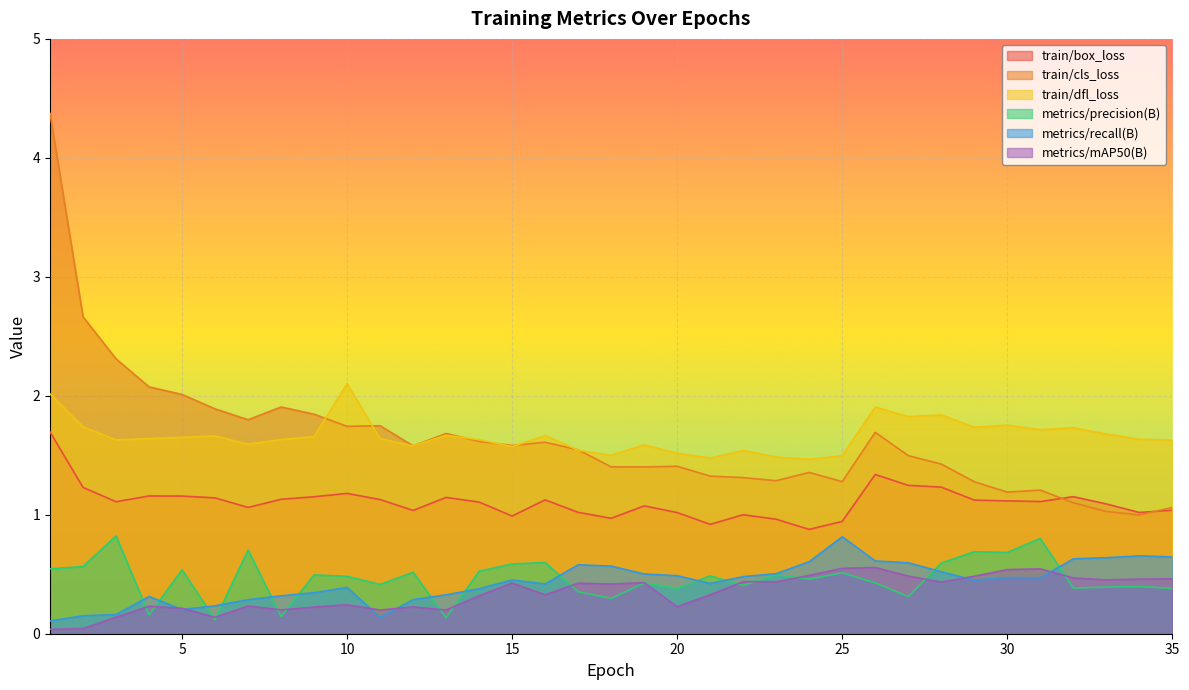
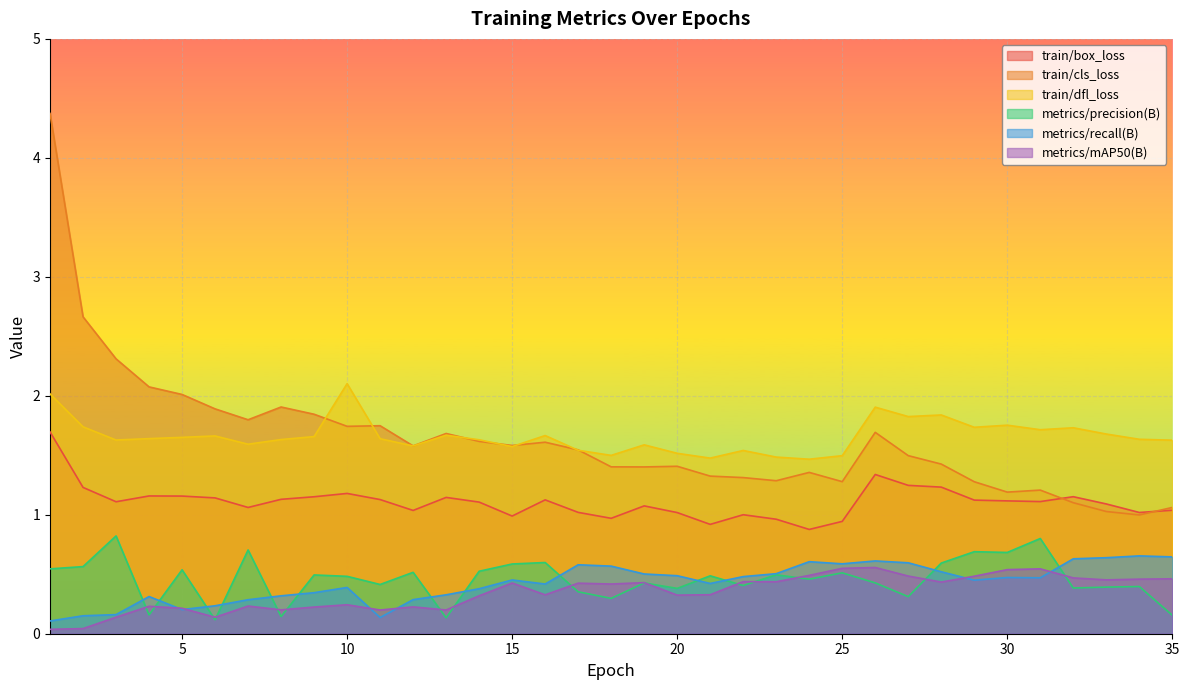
metrics/mAP50(B), 20: 0.23 -> 0.32
metrics/recall(B), 25: 0.81 -> 0.59
metrics/precision(B), 35: 0.38 -> 0.16
